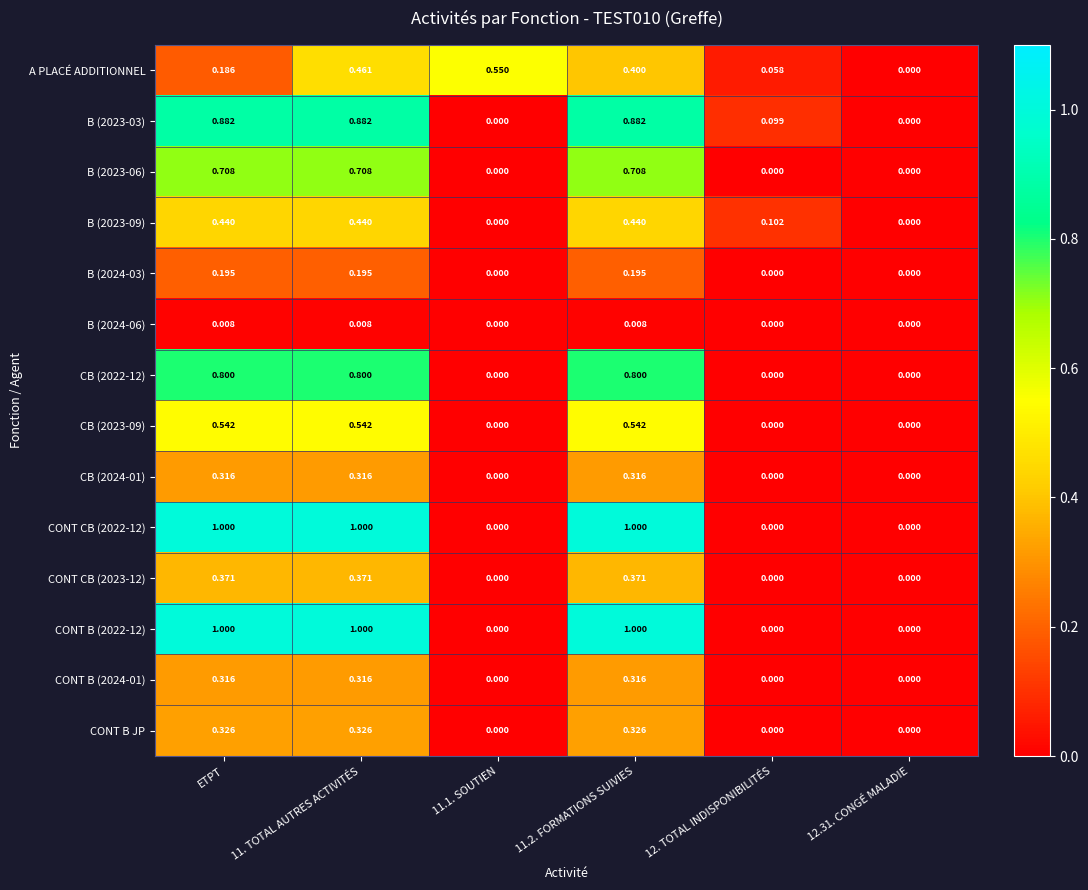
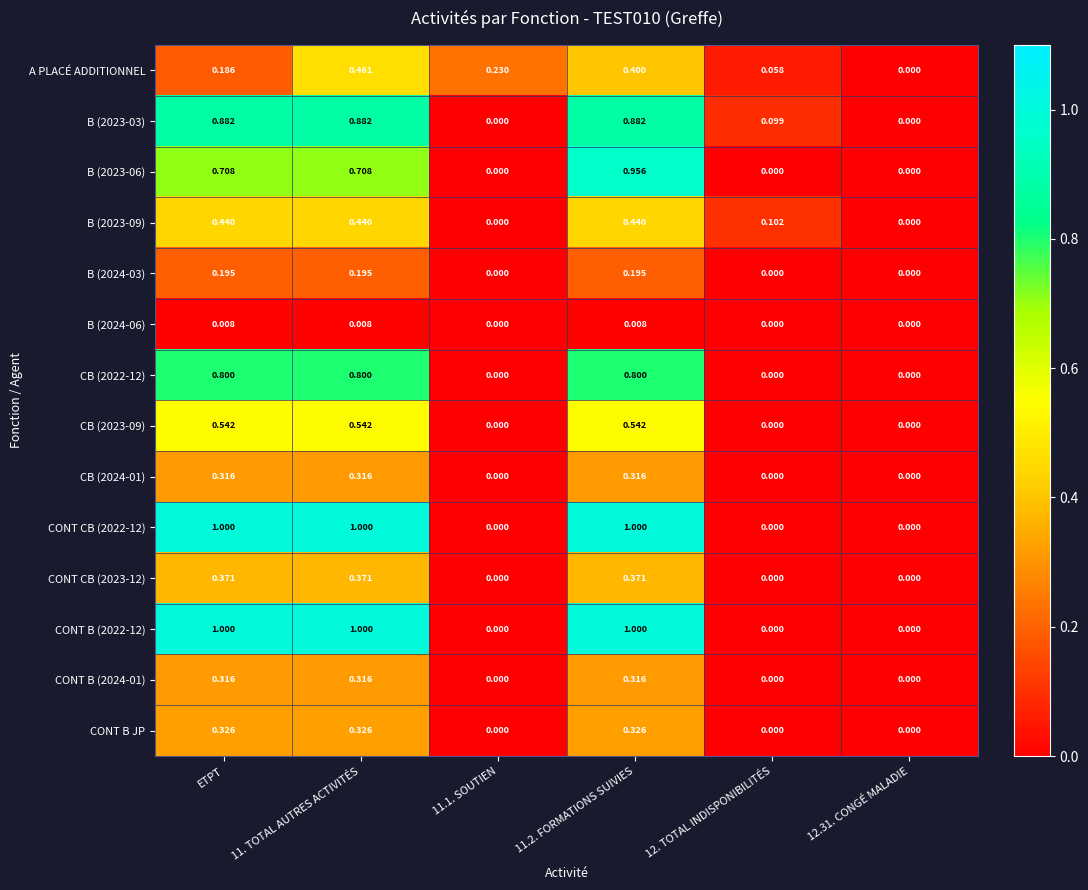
A PLACÉ ADDITIONNEL, 11.1. SOUTIEN: 0.550 -> 0.230
B (2023-06), 11.2. FORMATIONS SUIVIES: 0.708 -> 0.956
